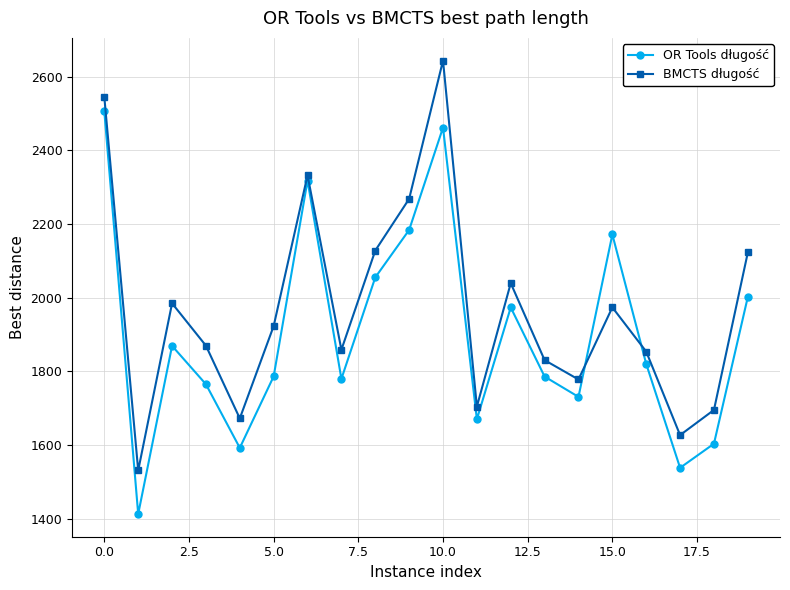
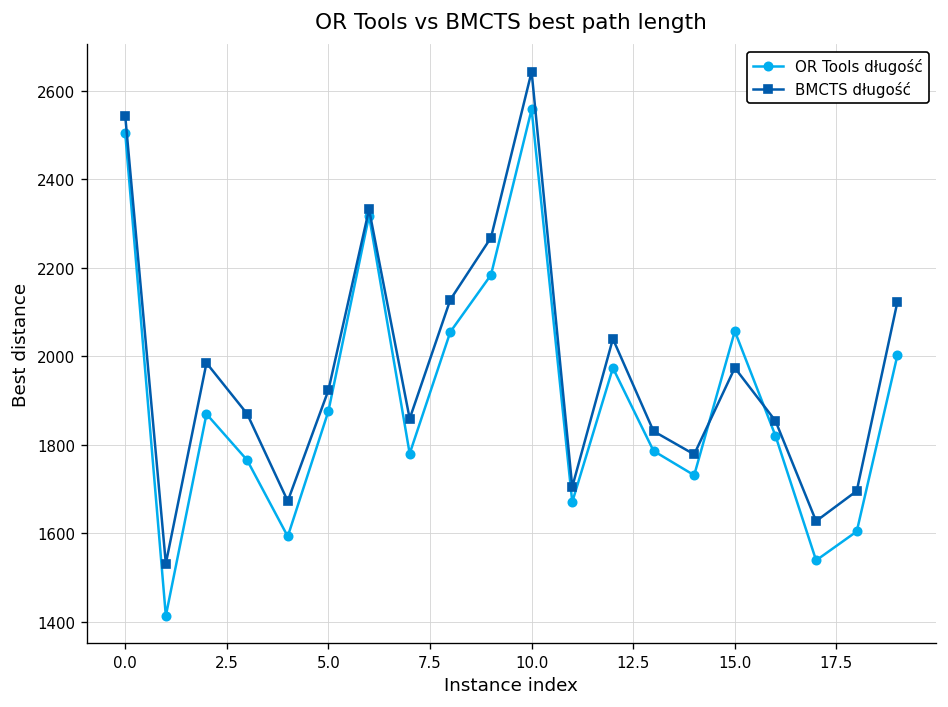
OR Tools długość, 5.0: 1790 -> 1880
OR Tools długość, 10.0: 2460 -> 2560
OR Tools długość, 15.0: 2170 -> 2060
